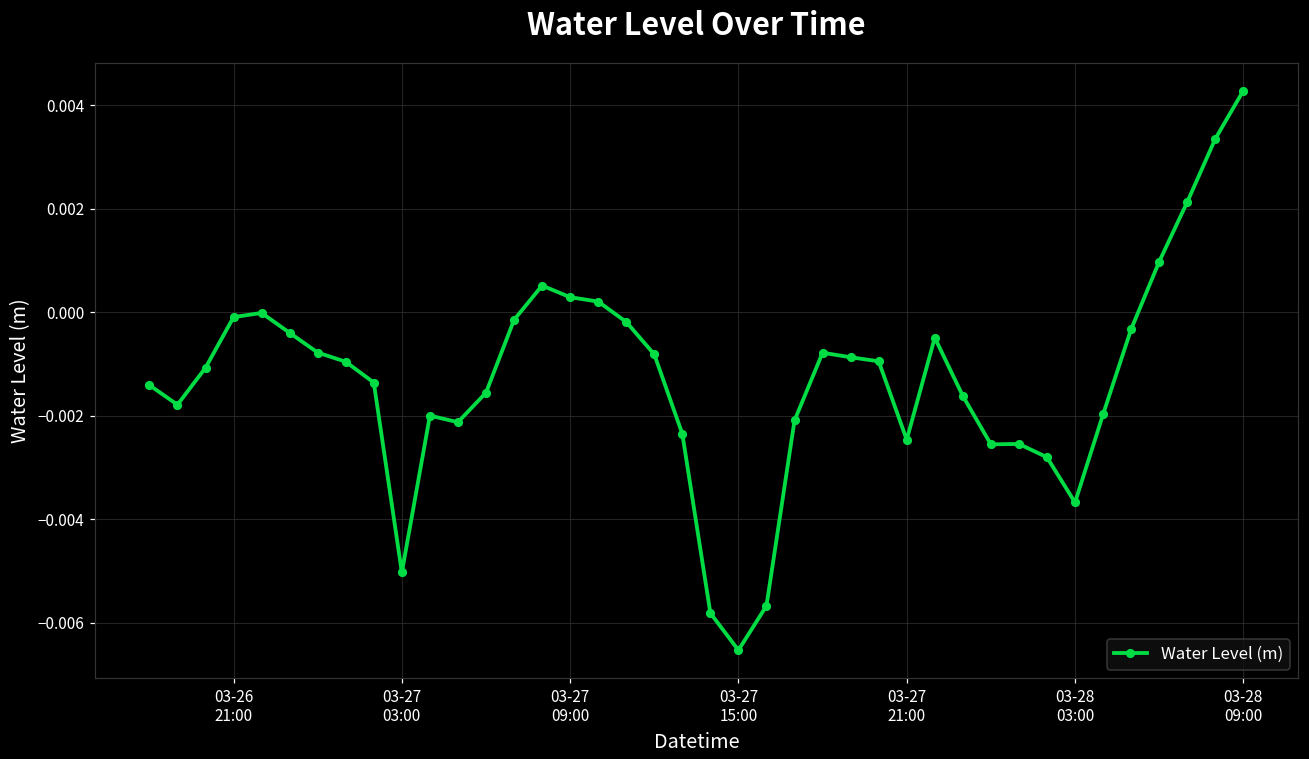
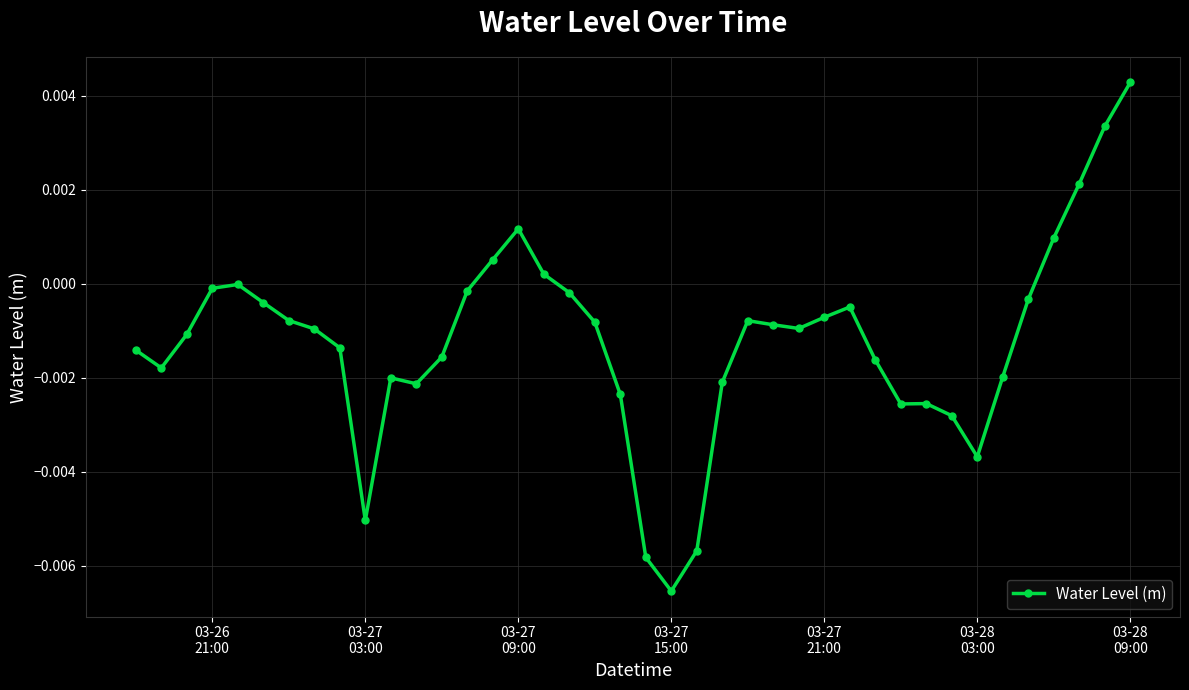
03-27 09:00: 0.0003 -> 0.0012
03-27 21:00: -0.0025 -> -0.0007
